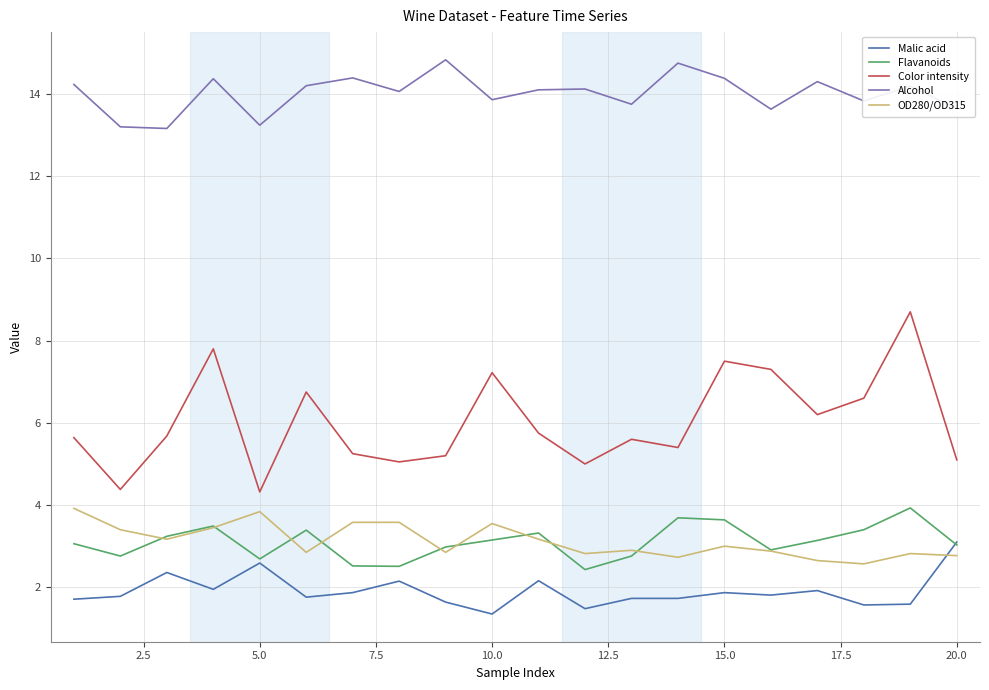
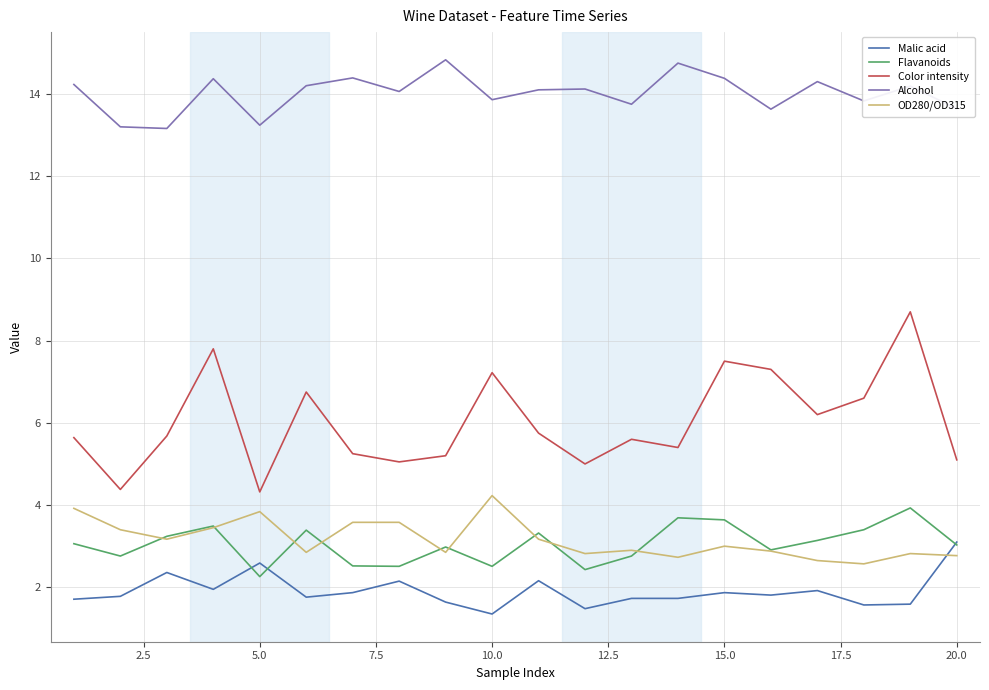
Flavanoids, 5.0: 2.7 -> 2.3
Flavanoids, 10.0: 3.2 -> 2.5
OD280/OD315, 10.0: 3.6 -> 4.2
